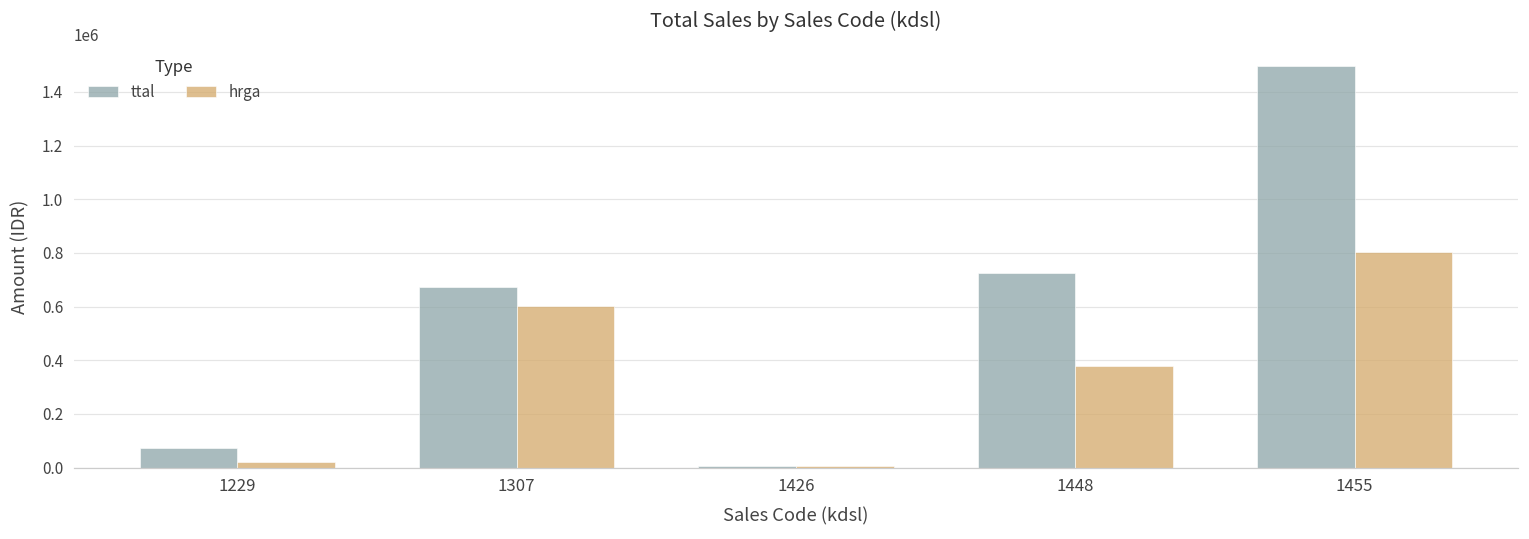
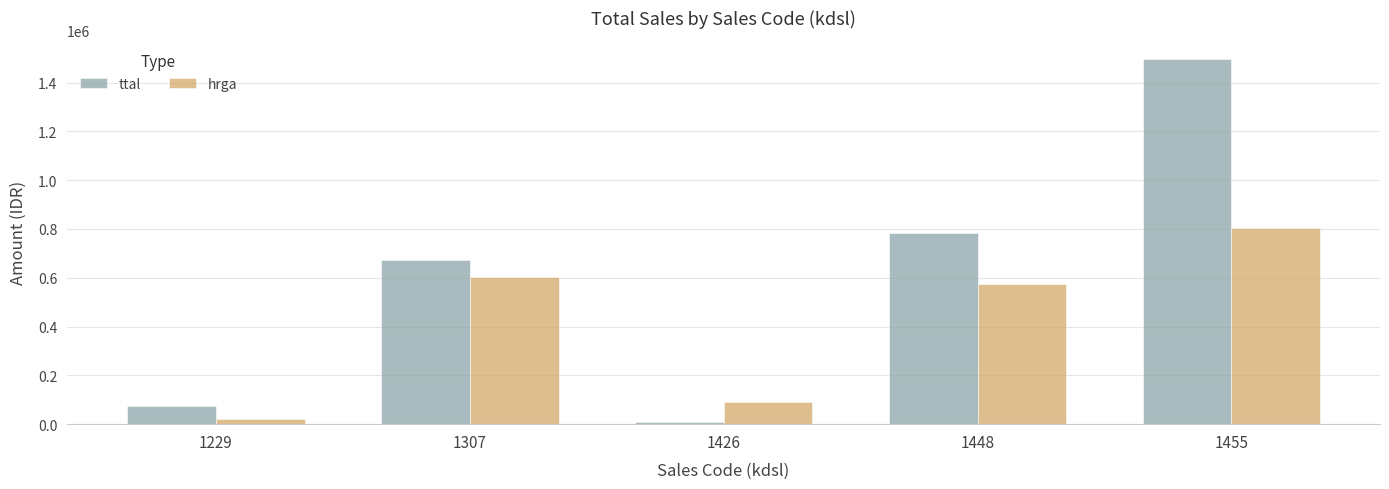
hrga, 1426: 10000 -> 90000
ttal, 1448: 720000 -> 790000
hrga, 1448: 380000 -> 580000
